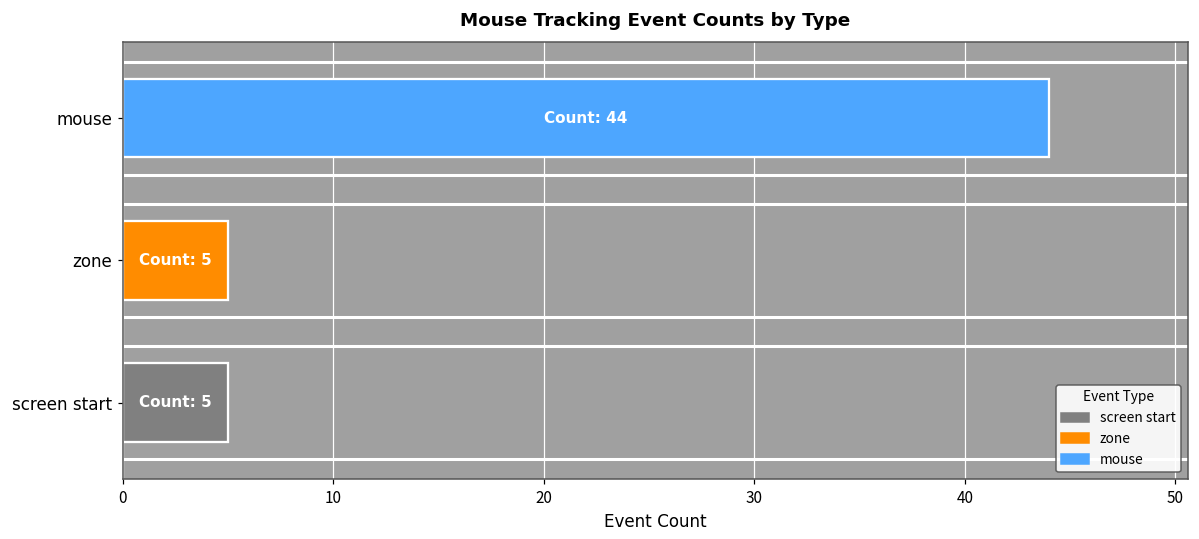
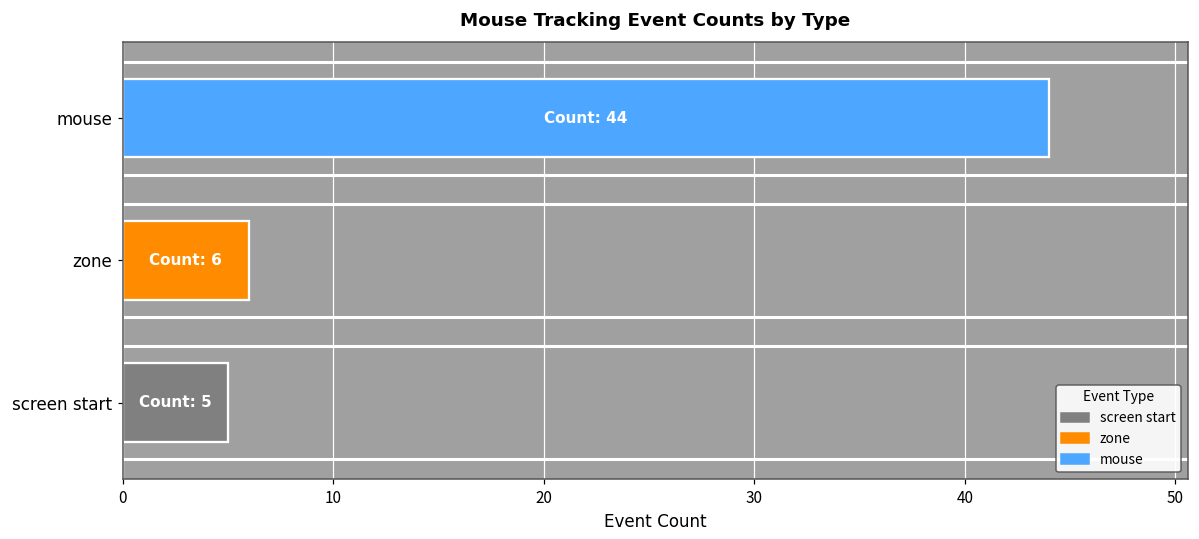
zone: 5 -> 6
